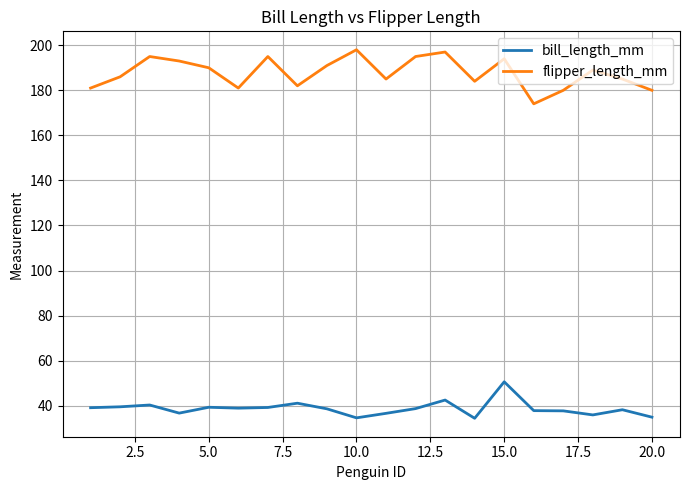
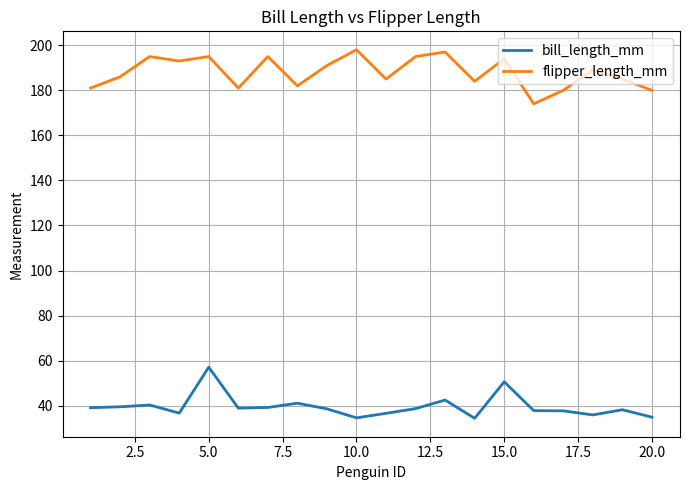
bill_length_mm, 5.0: 39 -> 57
flipper_length_mm, 5.0: 190 -> 195
